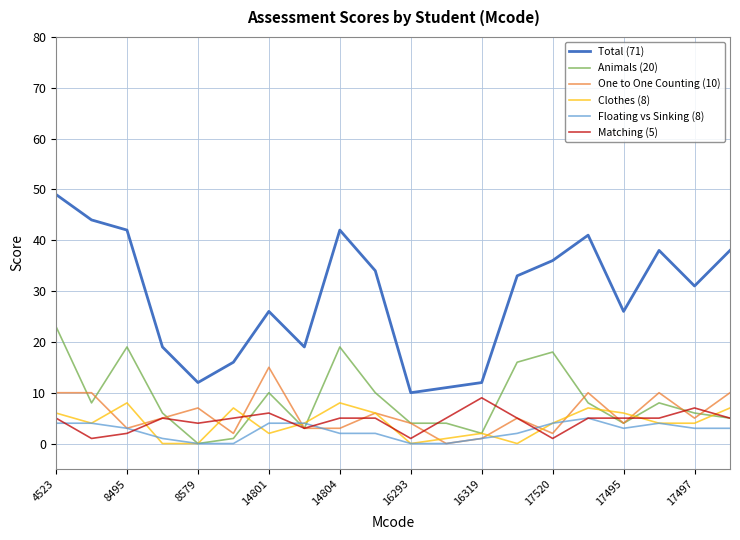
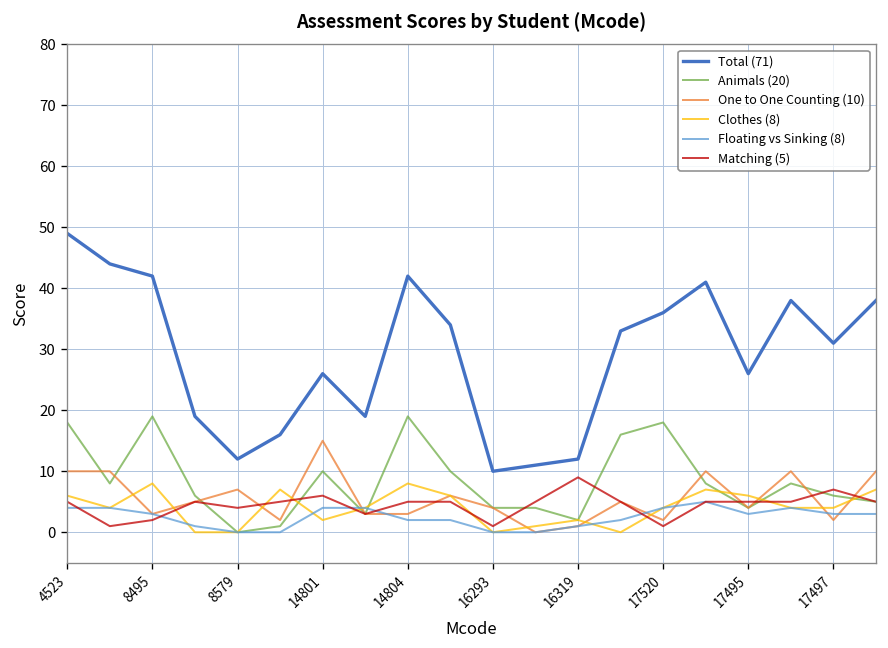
Animals (20), 4523: 23 -> 18
One to One Counting (10), 17497: 5 -> 2
